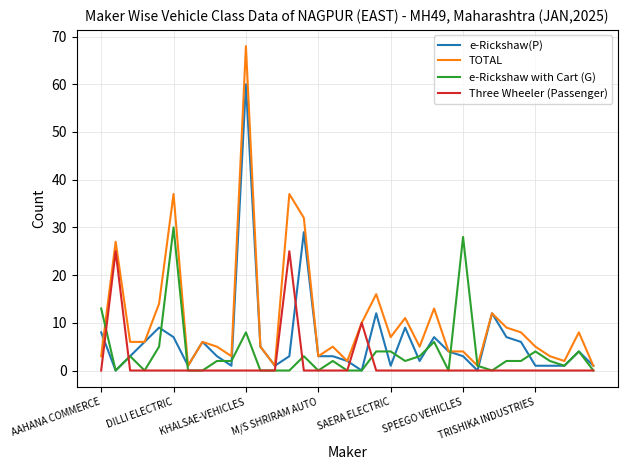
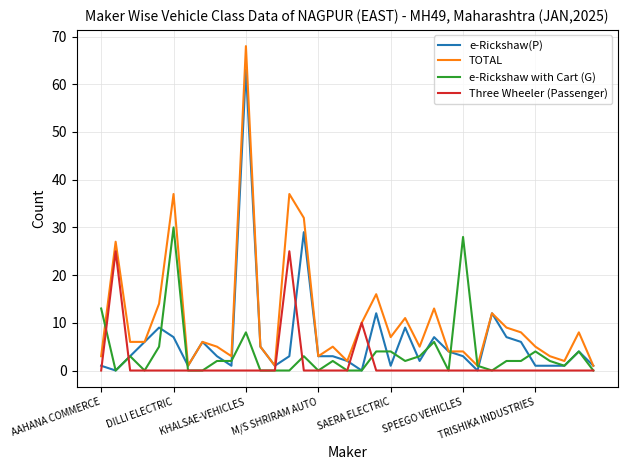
e-Rickshaw(P), AAHANA COMMERCE: 8 -> 1
e-Rickshaw(P), KHALSAE-VEHICLES: 60 -> 63
